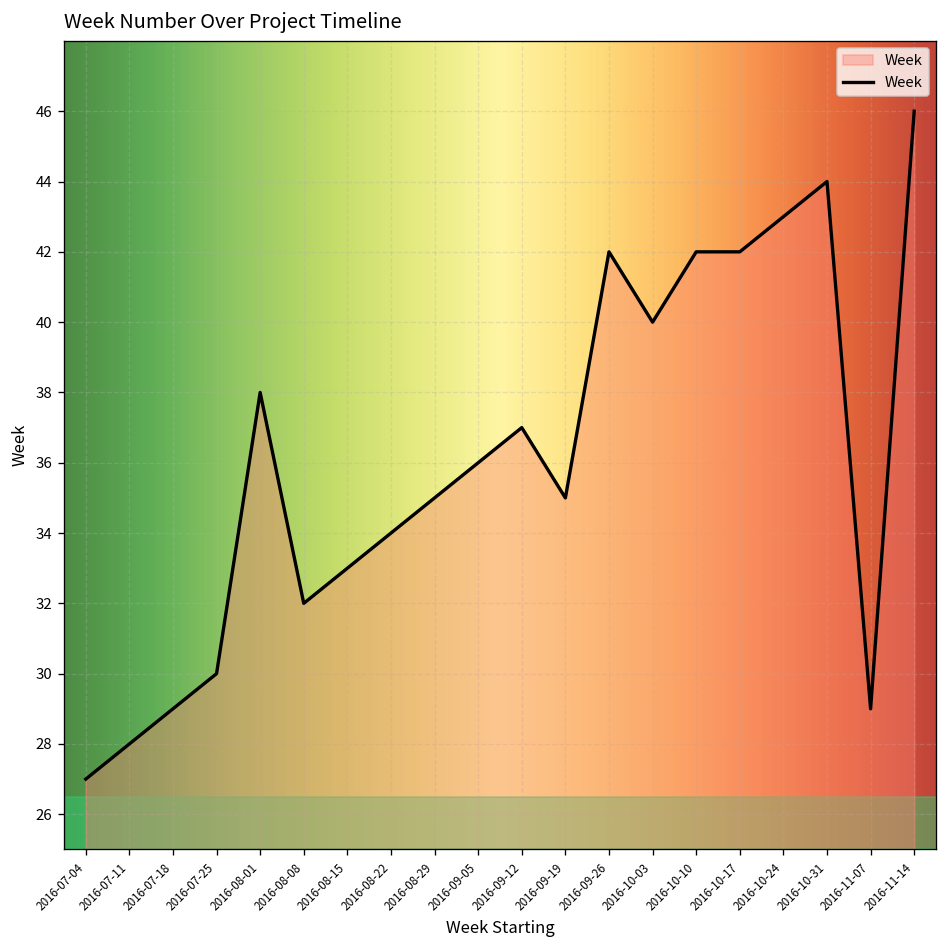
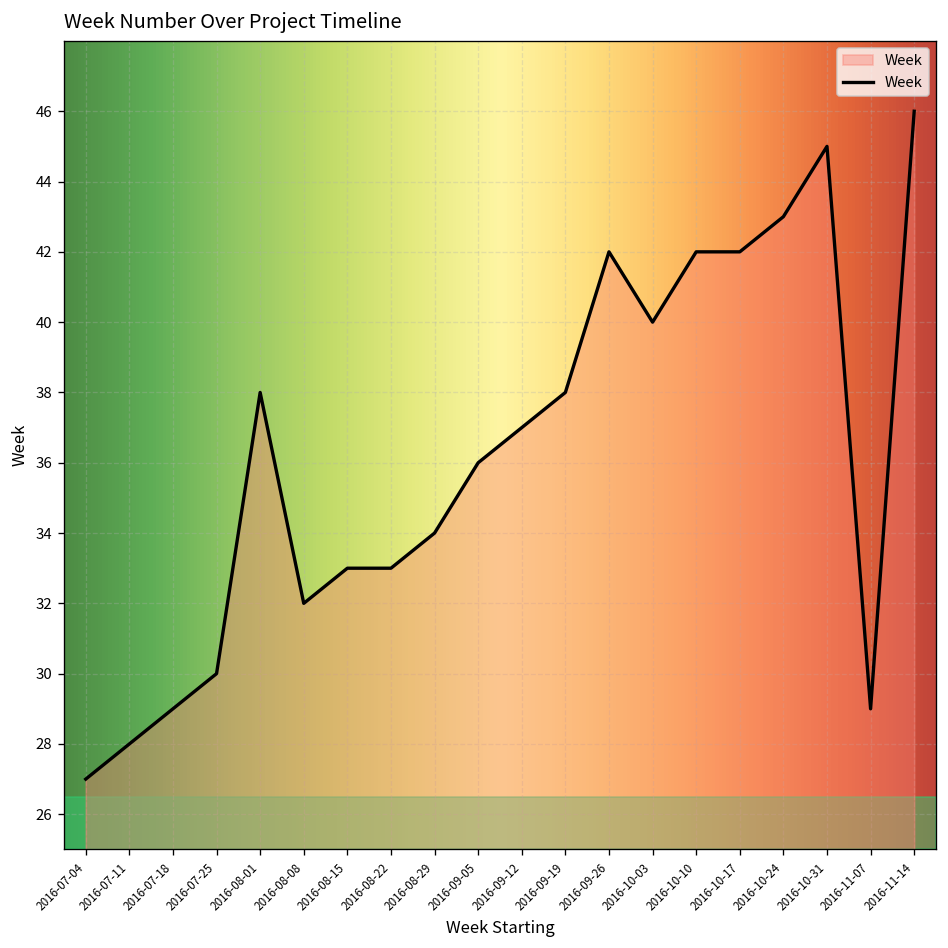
2016-08-22: 34 -> 33
2016-08-29: 35 -> 34
2016-09-19: 35 -> 38
2016-10-31: 44 -> 45
